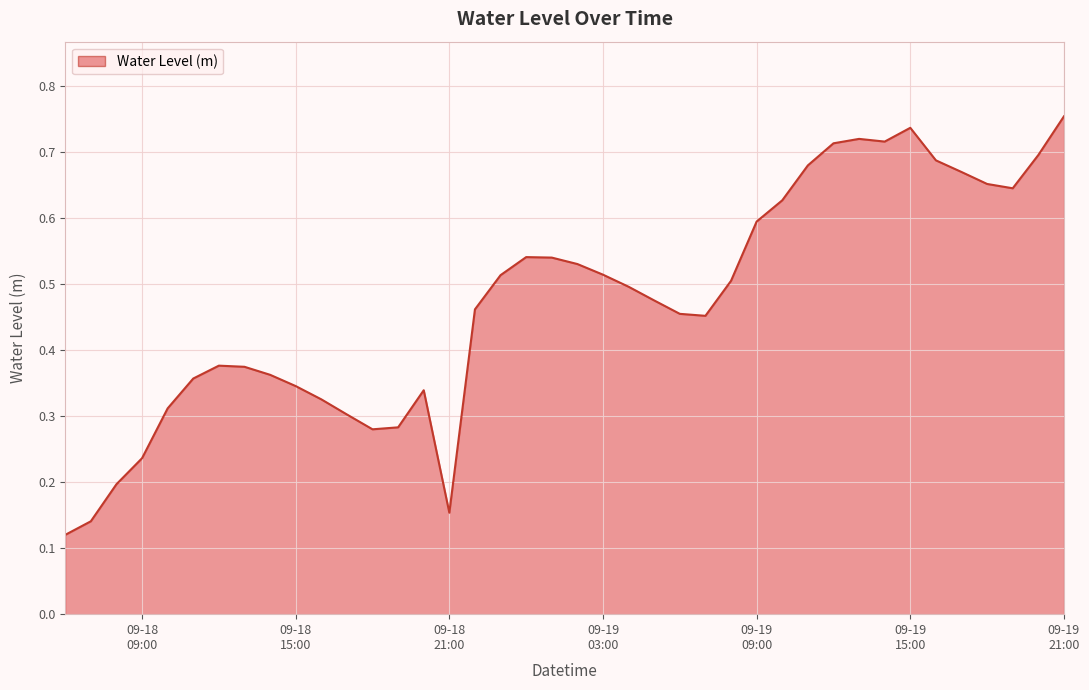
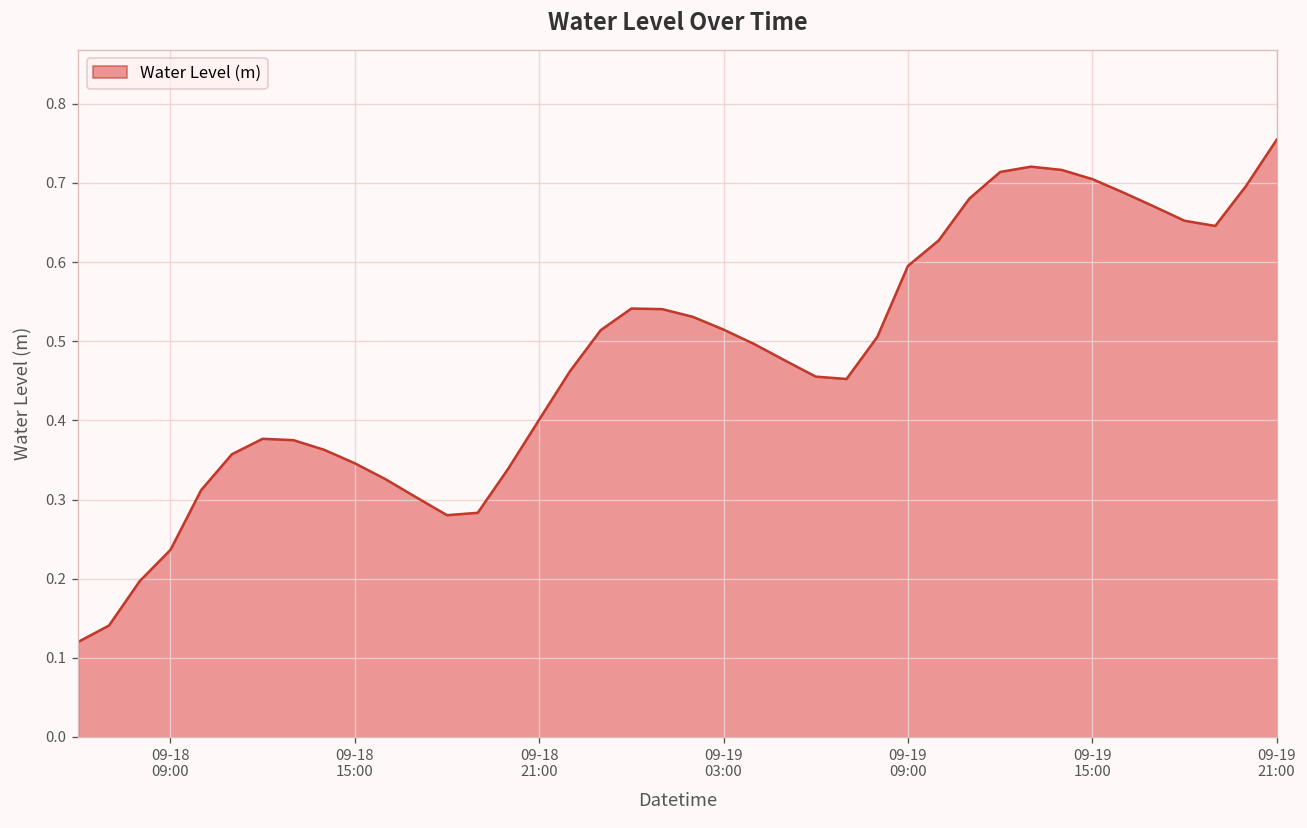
09-18 21:00: 0.15 -> 0.40
09-19 15:00: 0.74 -> 0.70
